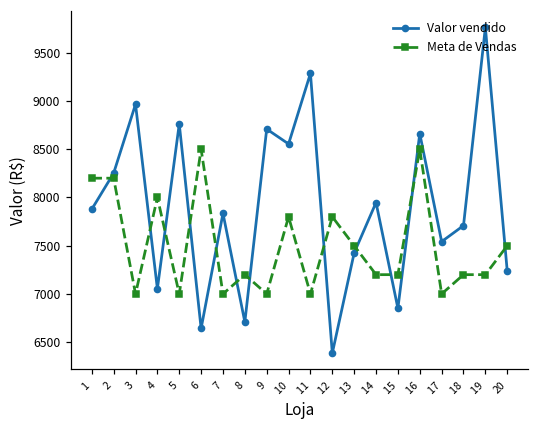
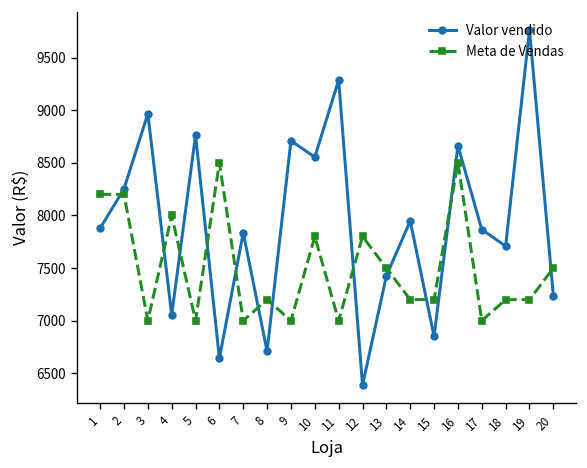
Valor vendido, 17: 7500 -> 7900
